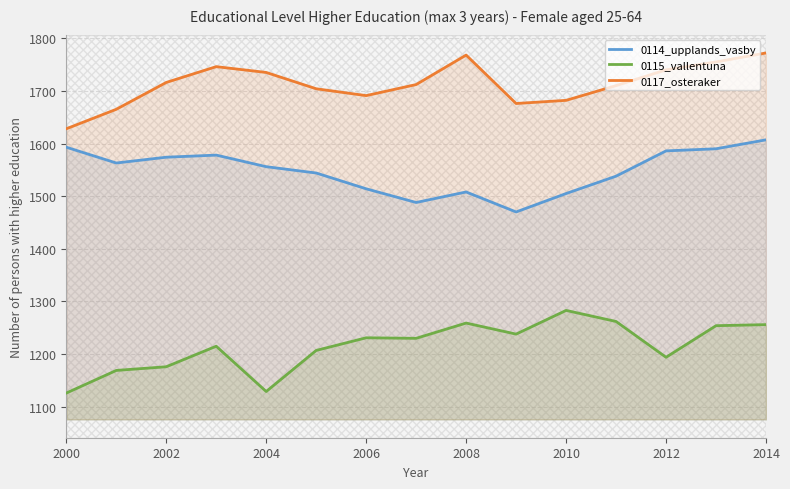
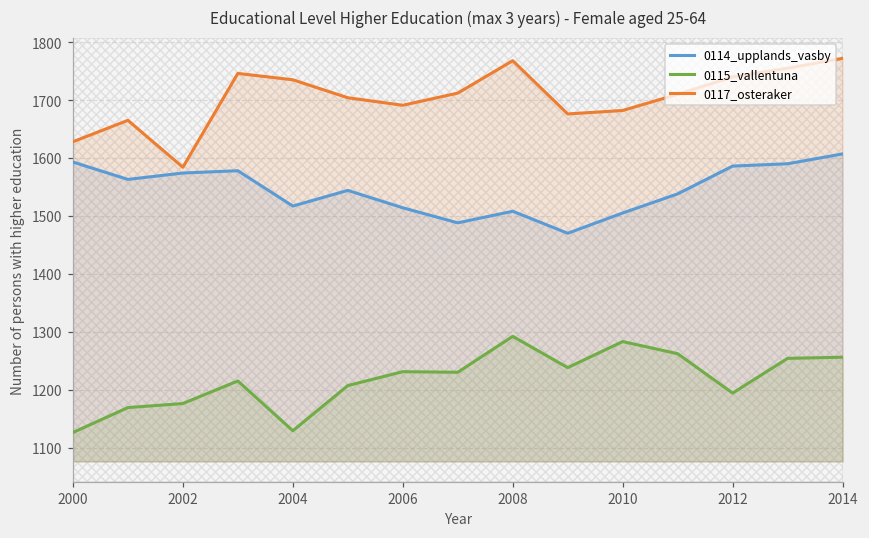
0117_osteraker, 2002: 1720 -> 1580
0114_upplands_vasby, 2004: 1560 -> 1520
0115_vallentuna, 2008: 1260 -> 1290
